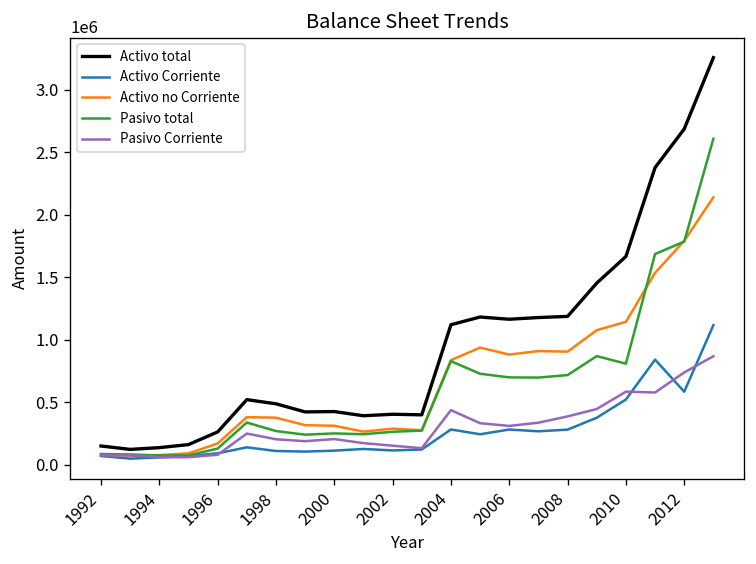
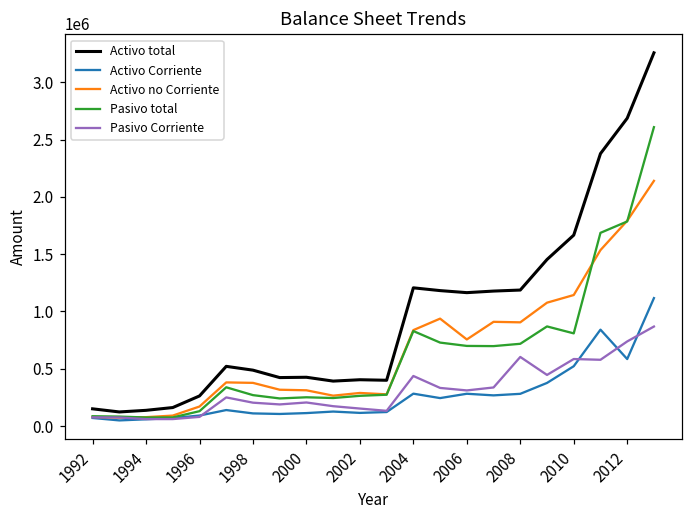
Activo total, 2004: 1120000 -> 1210000
Activo no Corriente, 2006: 880000 -> 760000
Pasivo Corriente, 2008: 390000 -> 600000
